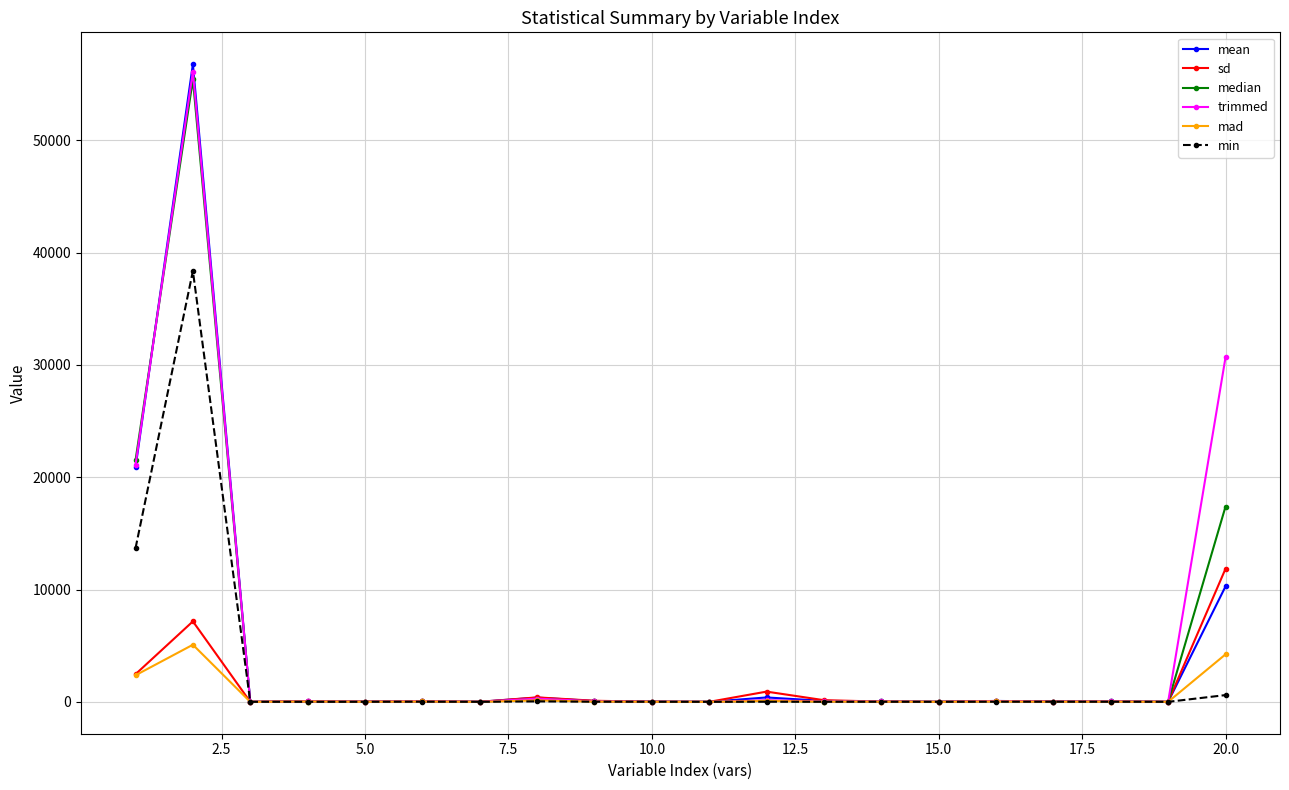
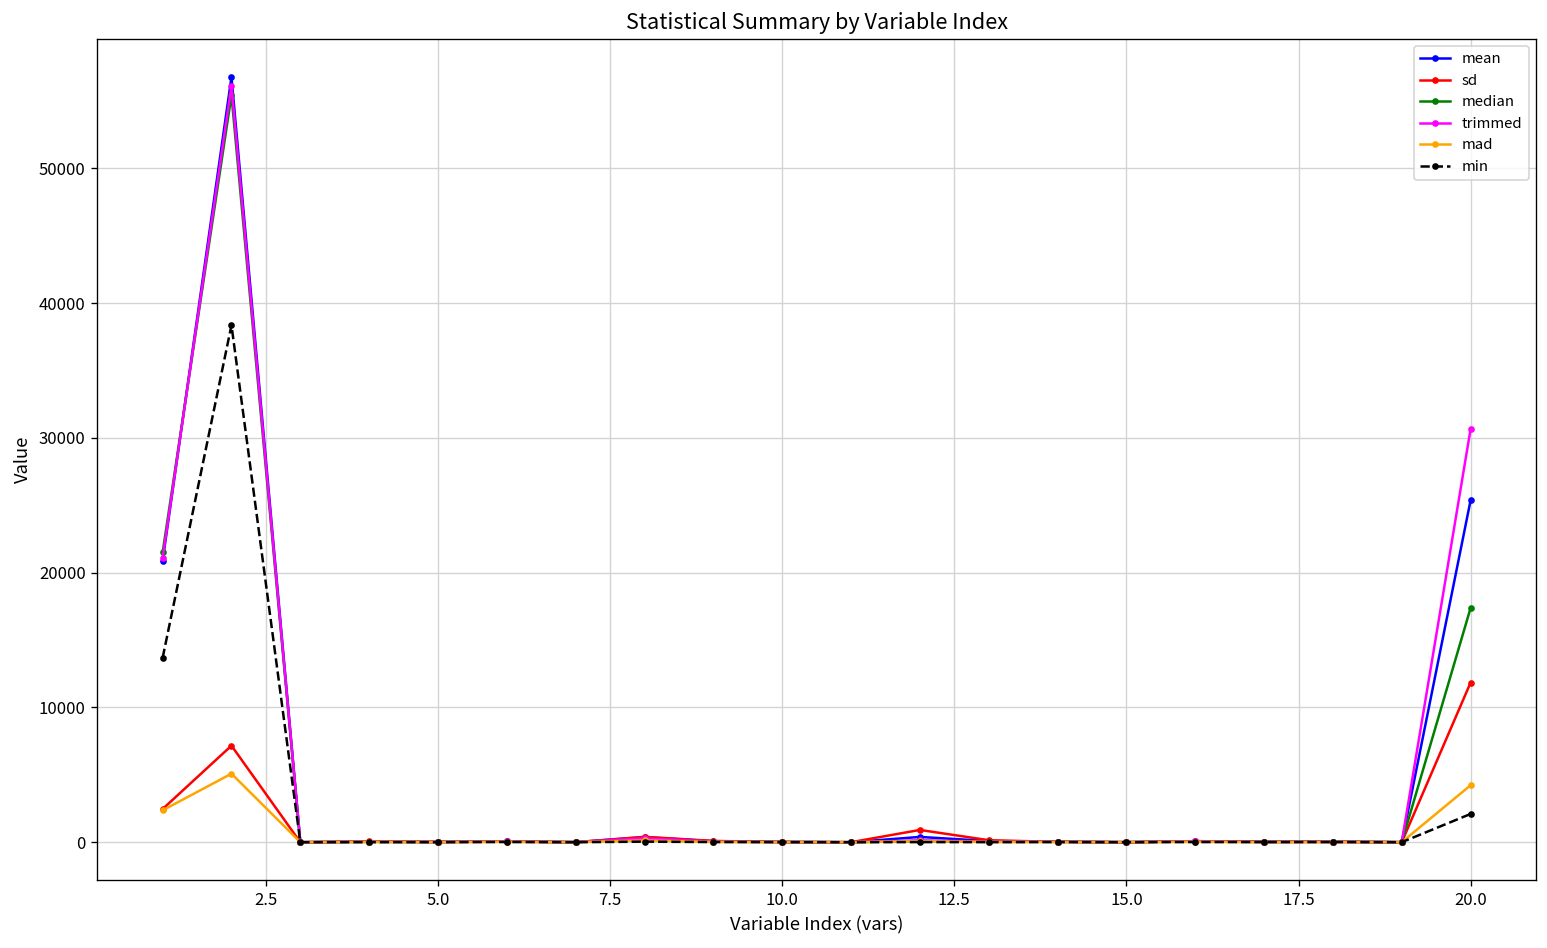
mean, 20.0: 10300 -> 25400
min, 20.0: 600 -> 2100
